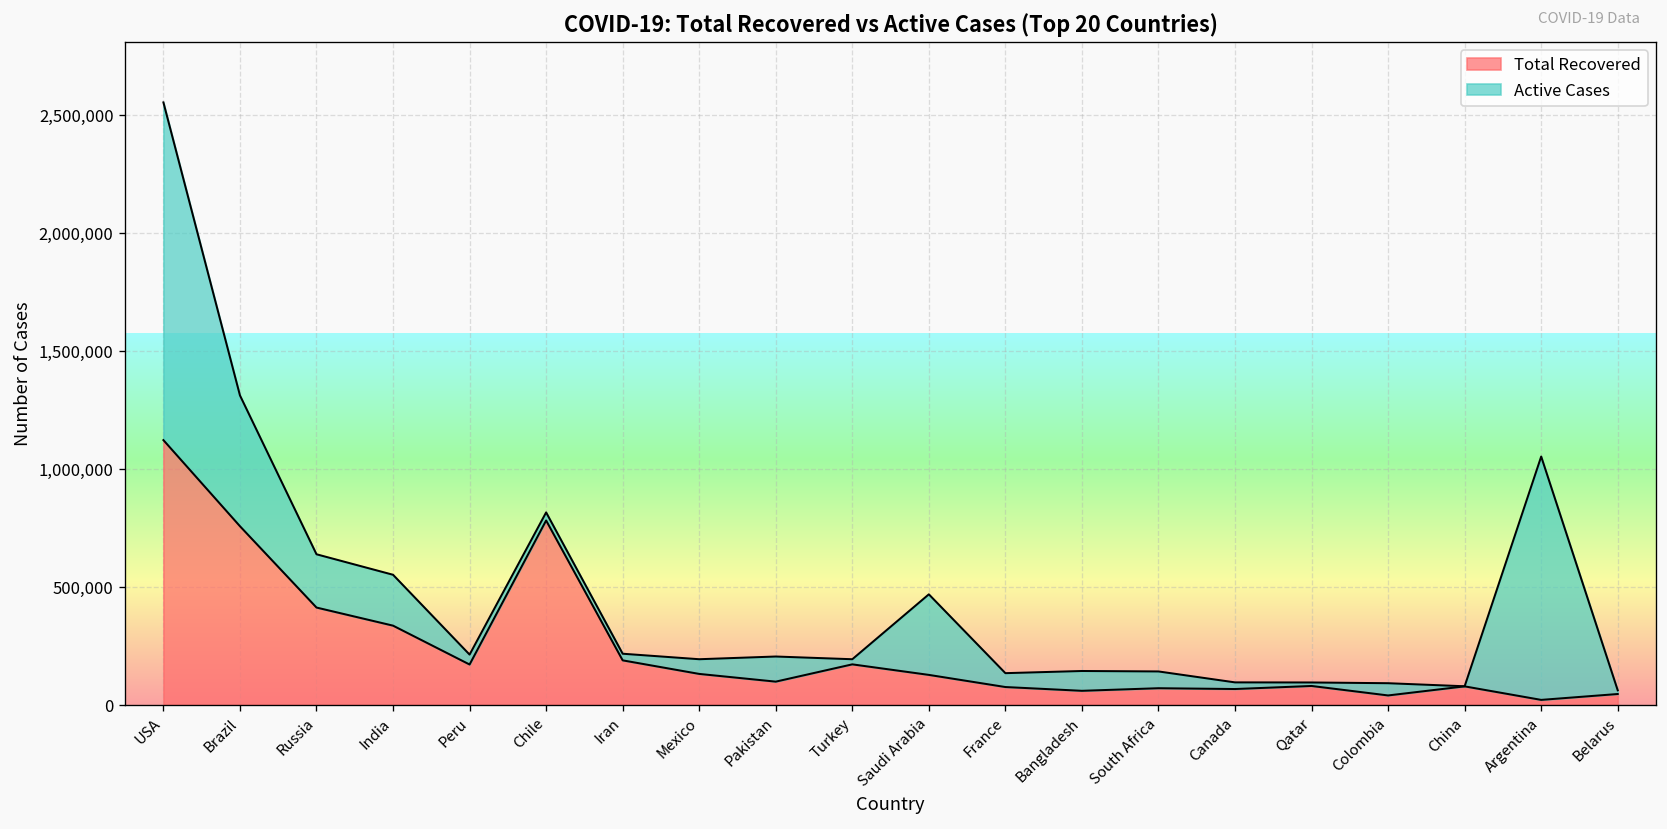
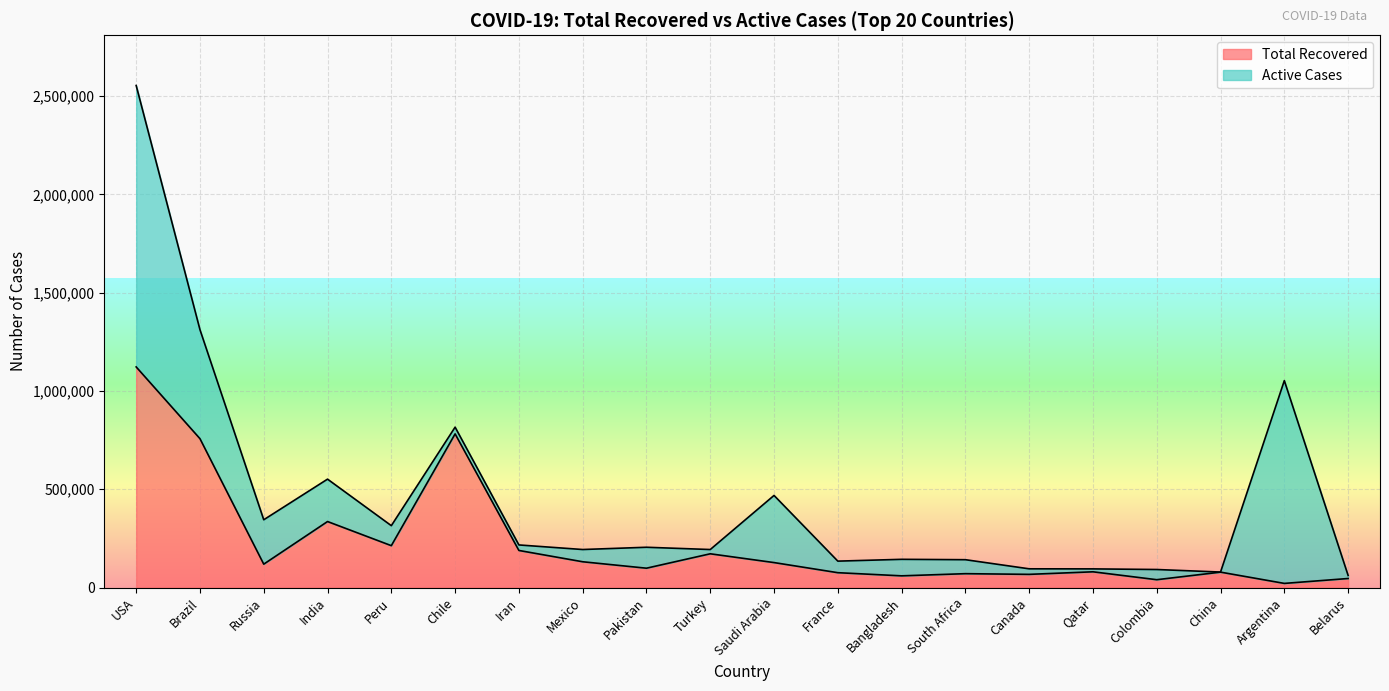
Total Recovered, Russia: 410,000 -> 120,000
Total Recovered, Peru: 170,000 -> 210,000
Active Cases, Peru: 40,000 -> 100,000
